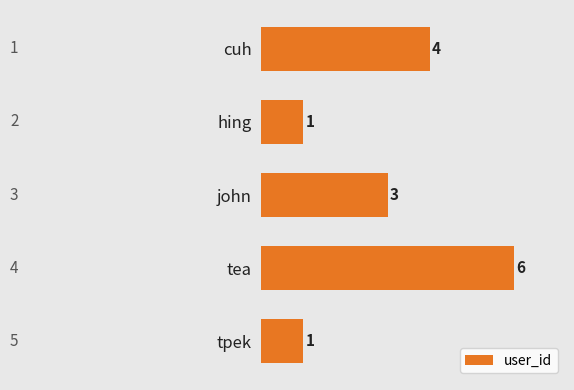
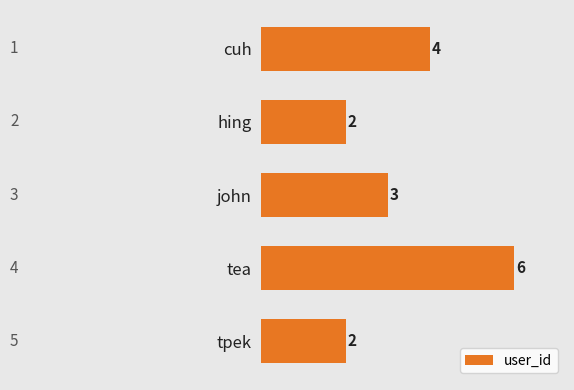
hing: 1 -> 2
tpek: 1 -> 2
